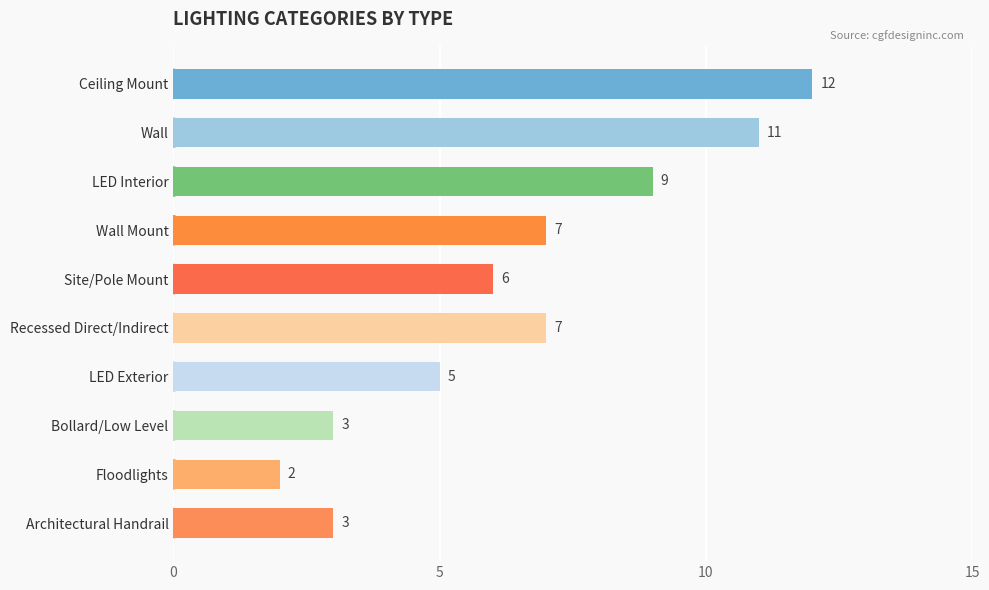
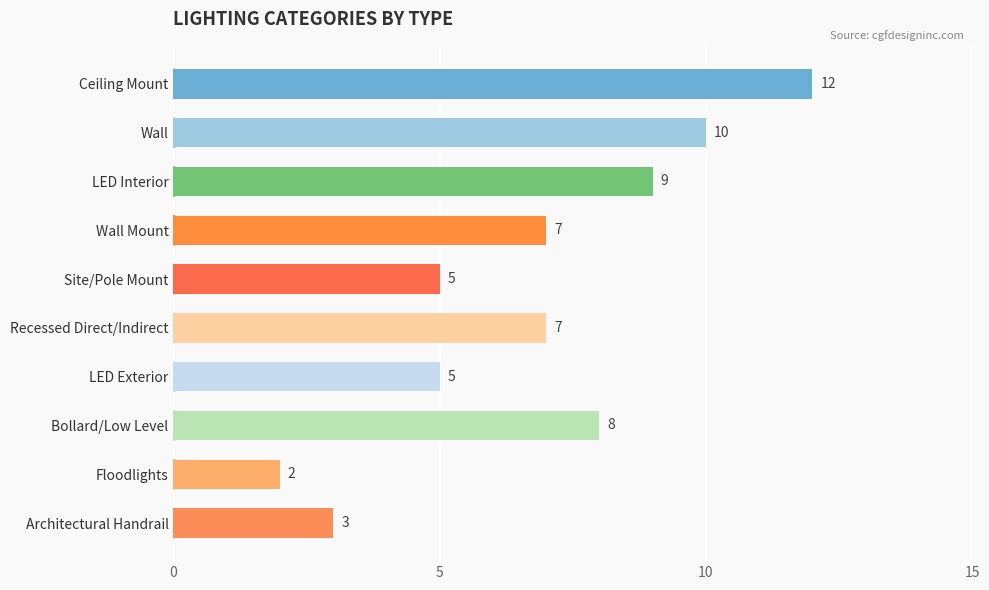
Wall: 11 -> 10
Site/Pole Mount: 6 -> 5
Bollard/Low Level: 3 -> 8
